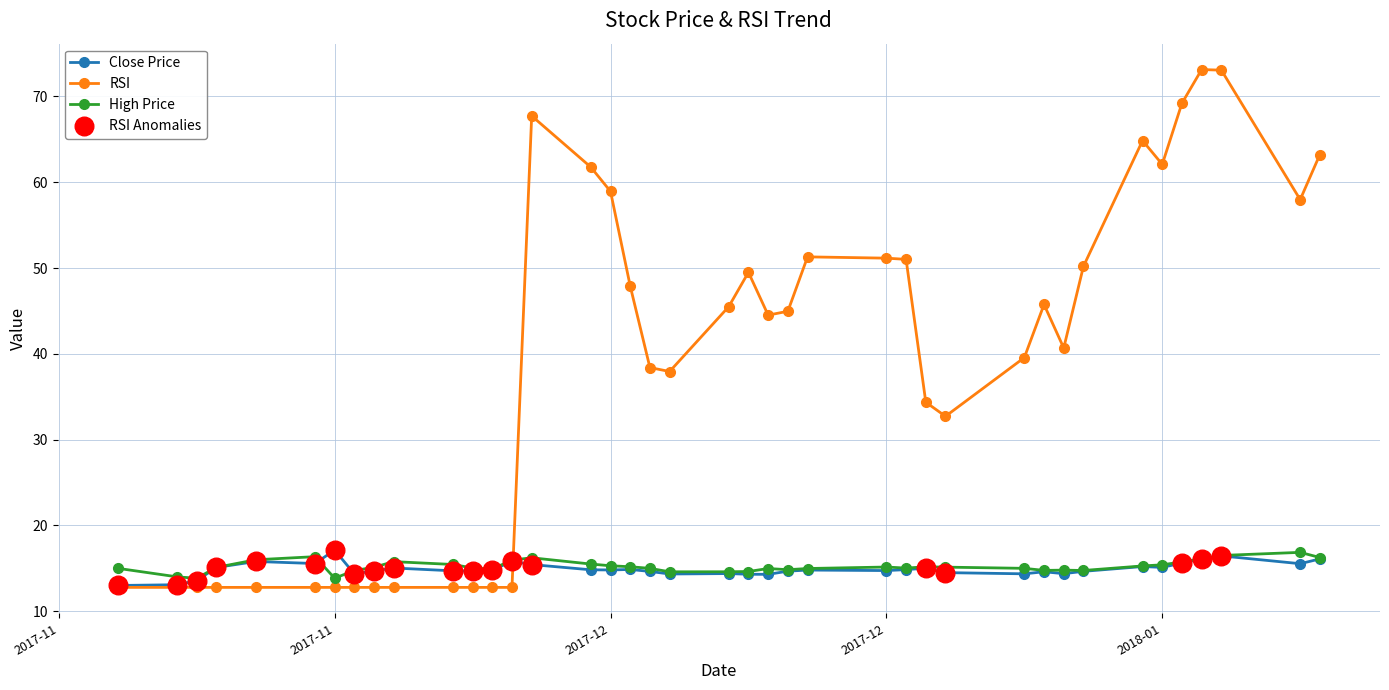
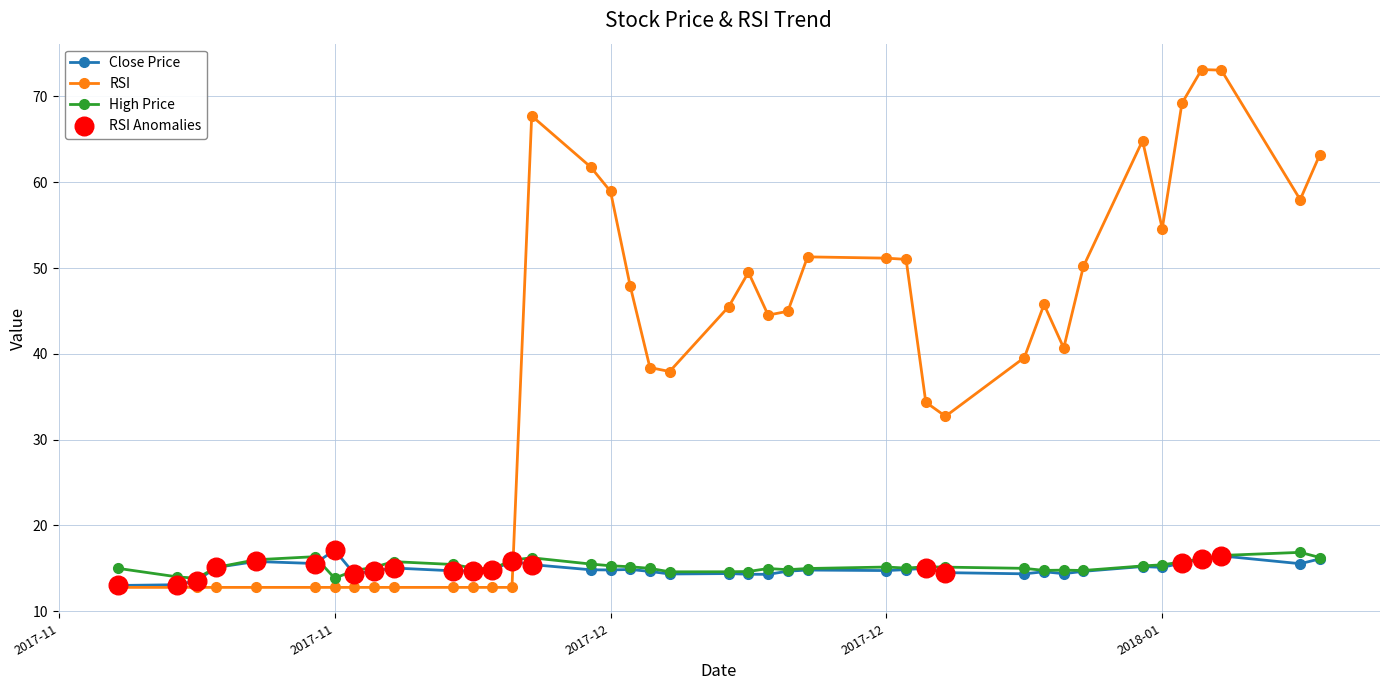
RSI, 2018-01: 62 -> 55
